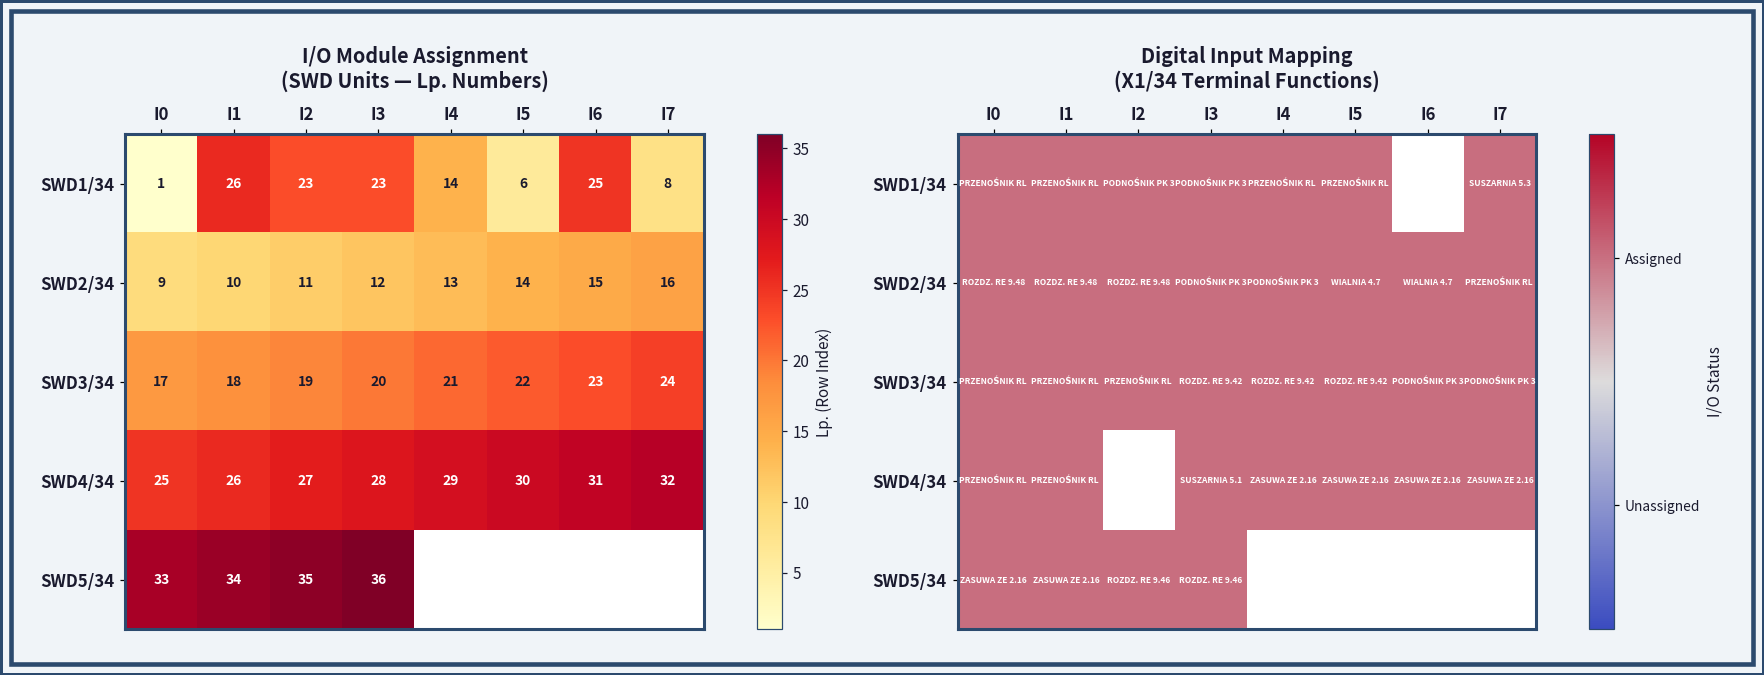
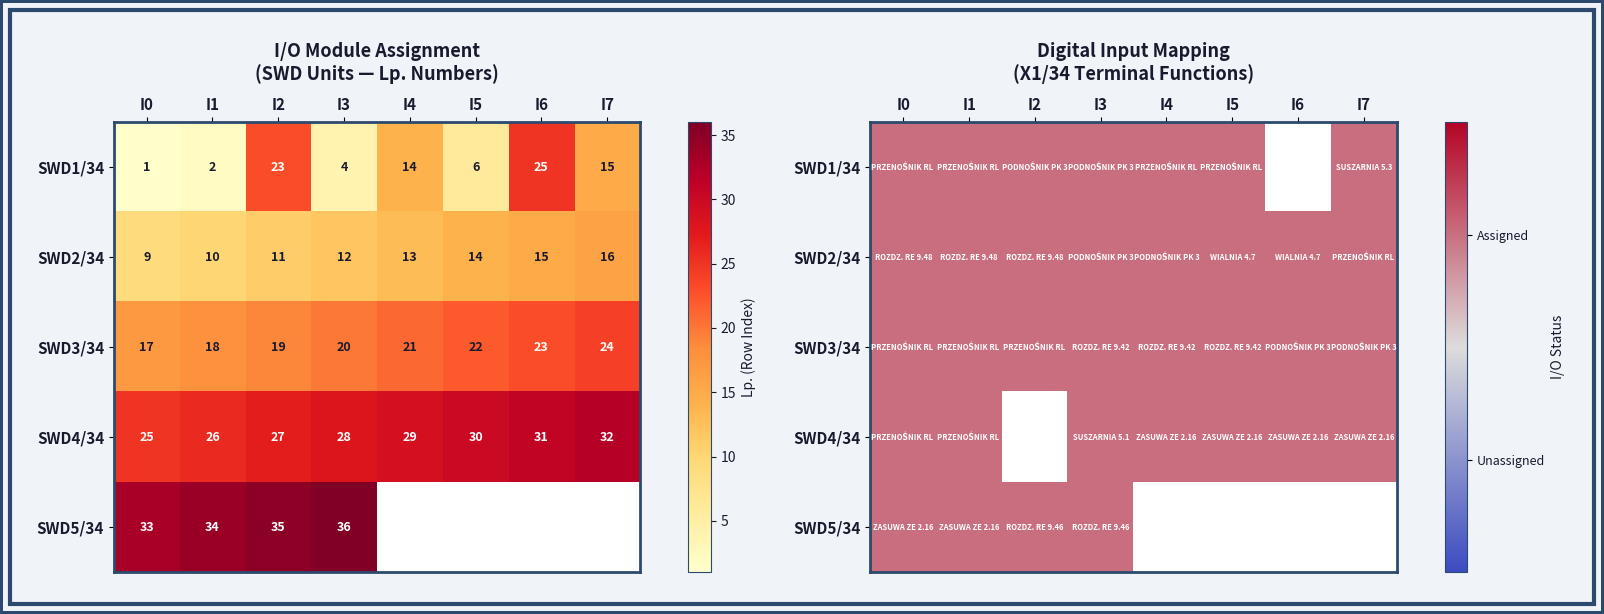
I/O Module Assignment (SWD Units — Lp. Numbers), SWD1/34, I1: 26 -> 2
I/O Module Assignment (SWD Units — Lp. Numbers), SWD1/34, I3: 23 -> 4
I/O Module Assignment (SWD Units — Lp. Numbers), SWD1/34, I7: 8 -> 15
